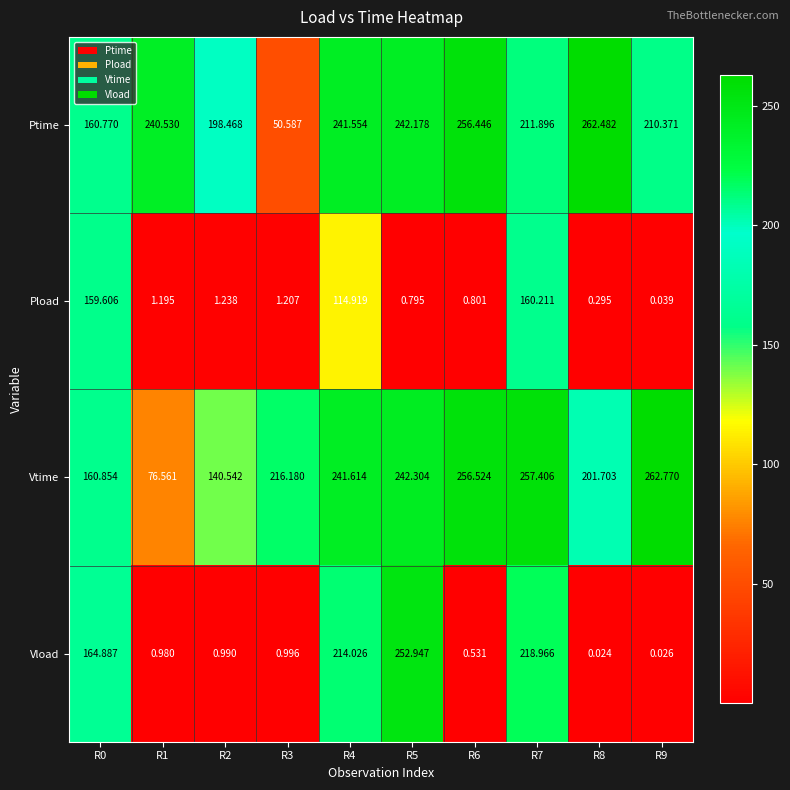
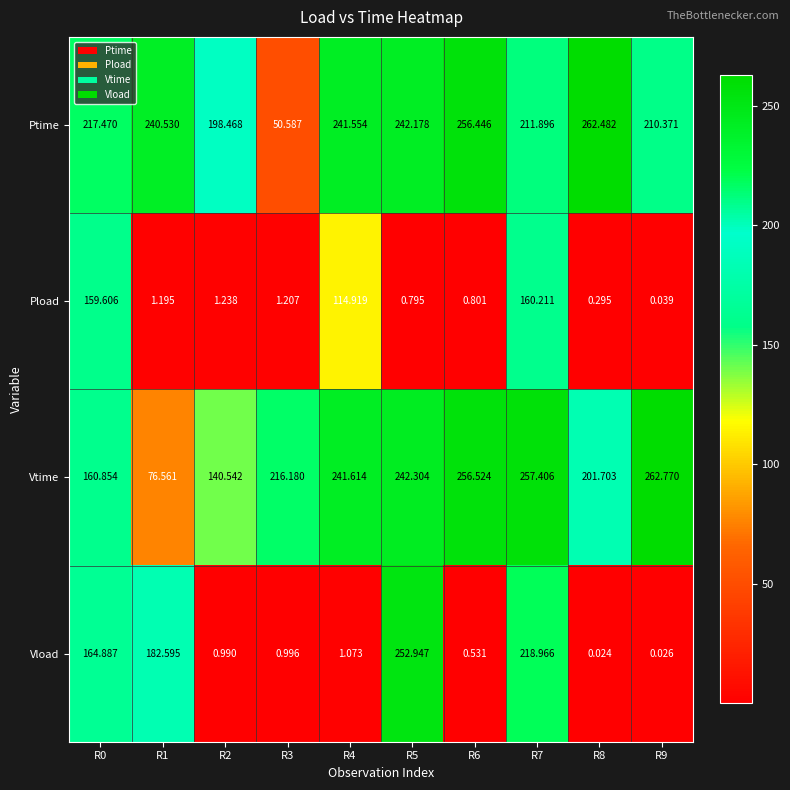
Ptime, R0: 160.770 -> 217.470
Vload, R1: 0.980 -> 182.595
Vload, R4: 214.026 -> 1.073
